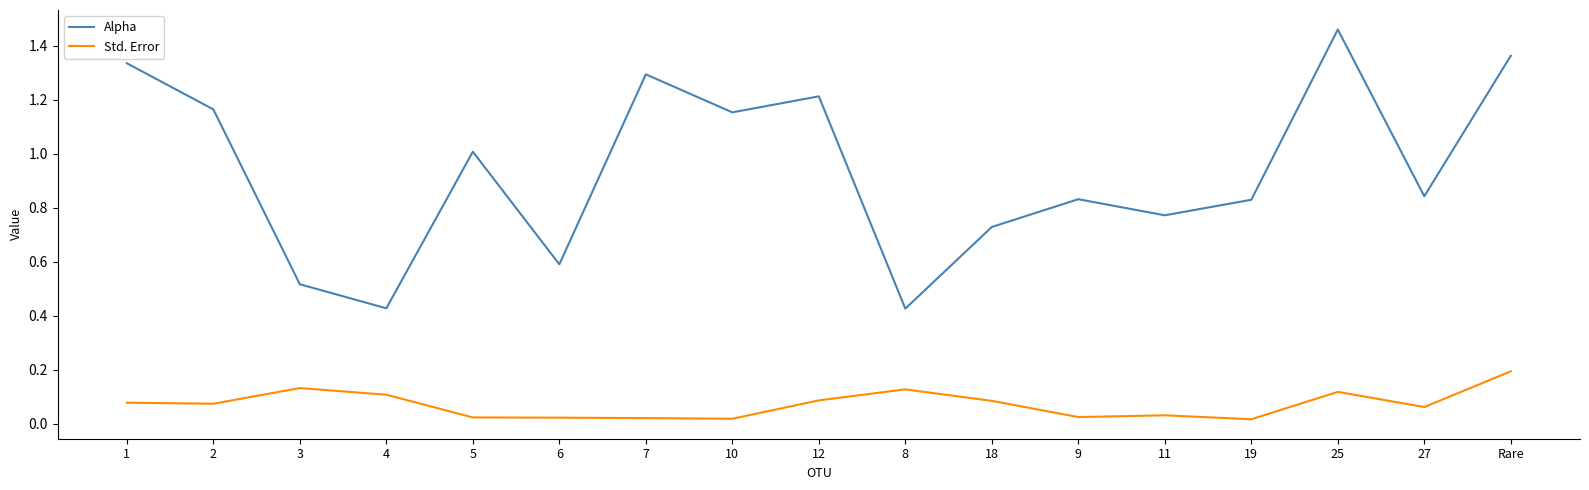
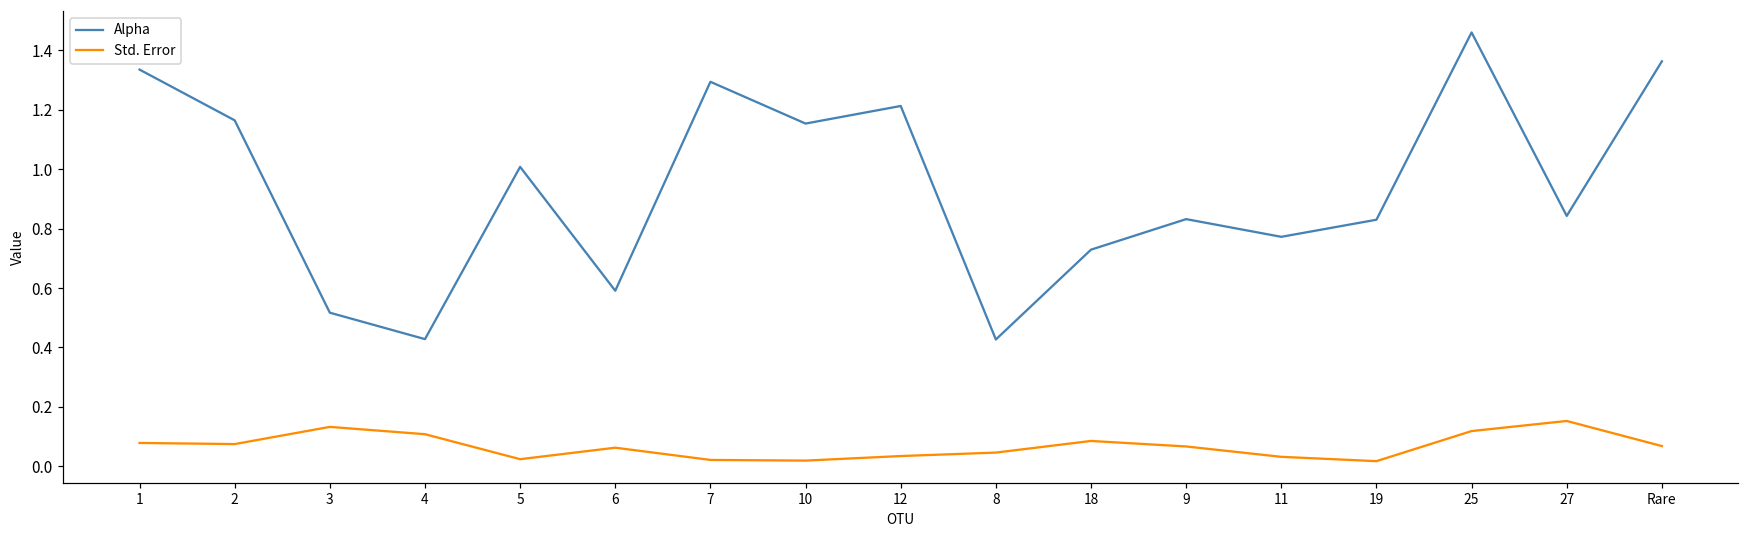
Std. Error, 6: 0.02 -> 0.06
Std. Error, 12: 0.09 -> 0.03
Std. Error, 8: 0.13 -> 0.05
Std. Error, 9: 0.03 -> 0.07
Std. Error, 27: 0.06 -> 0.15
Std. Error, Rare: 0.19 -> 0.07
